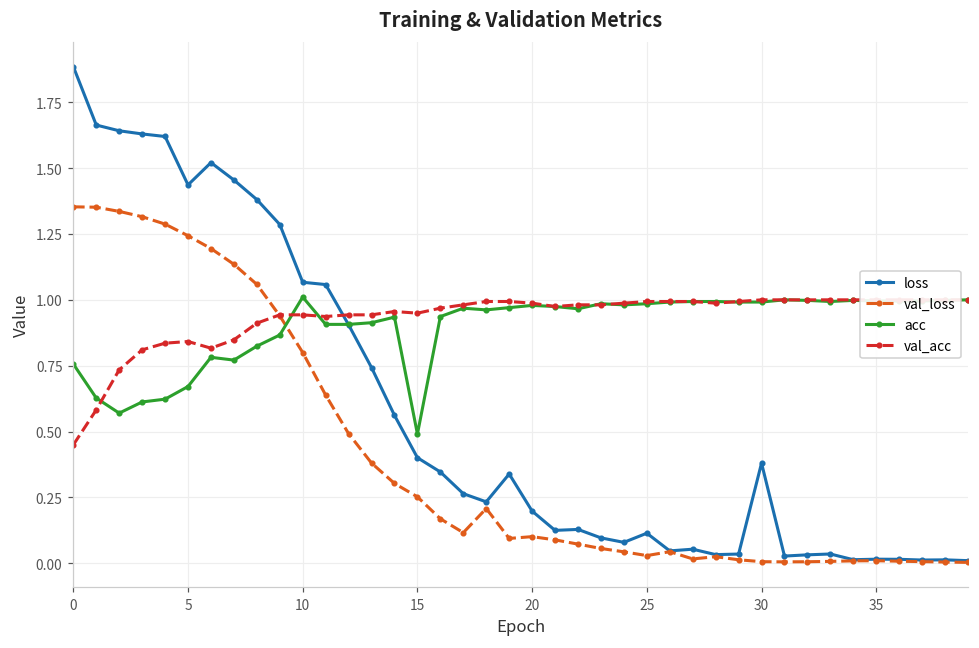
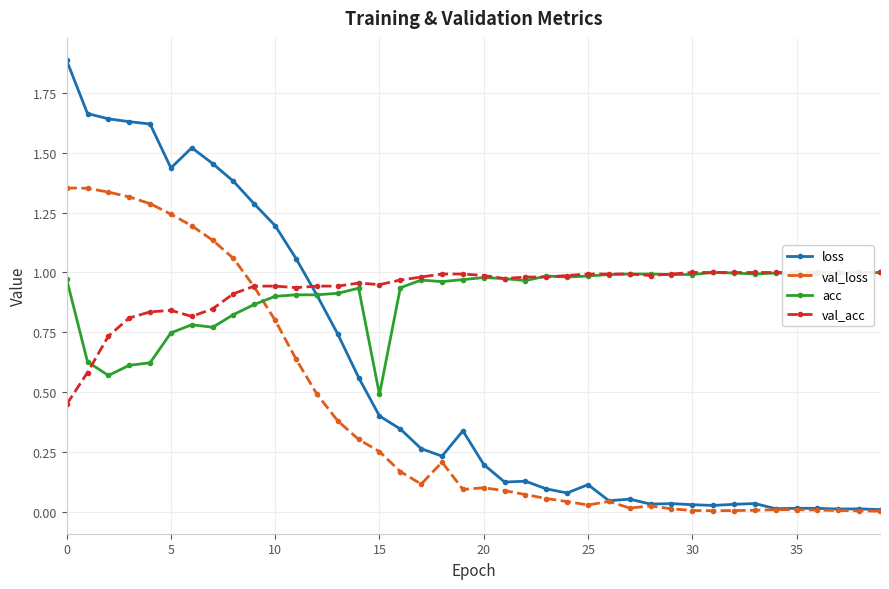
acc, 0: 0.76 -> 0.97
acc, 5: 0.67 -> 0.75
loss, 10: 1.07 -> 1.20
acc, 10: 1.01 -> 0.90
loss, 30: 0.38 -> 0.03
